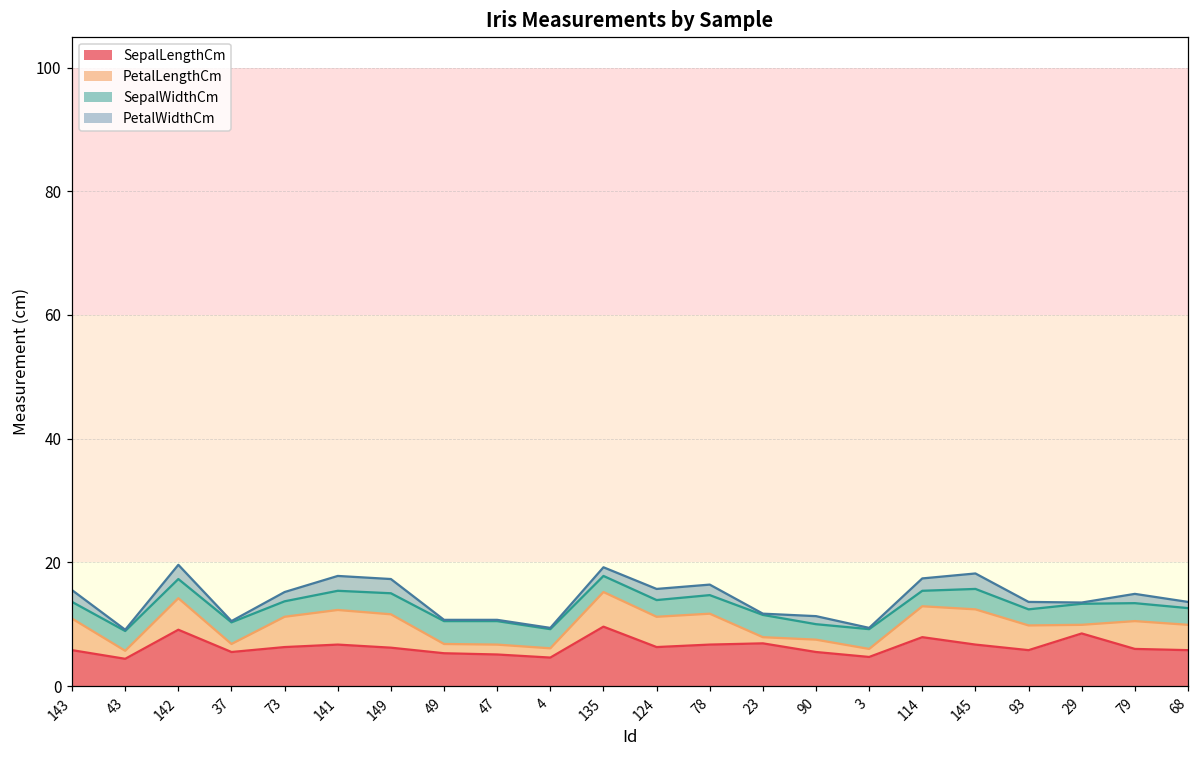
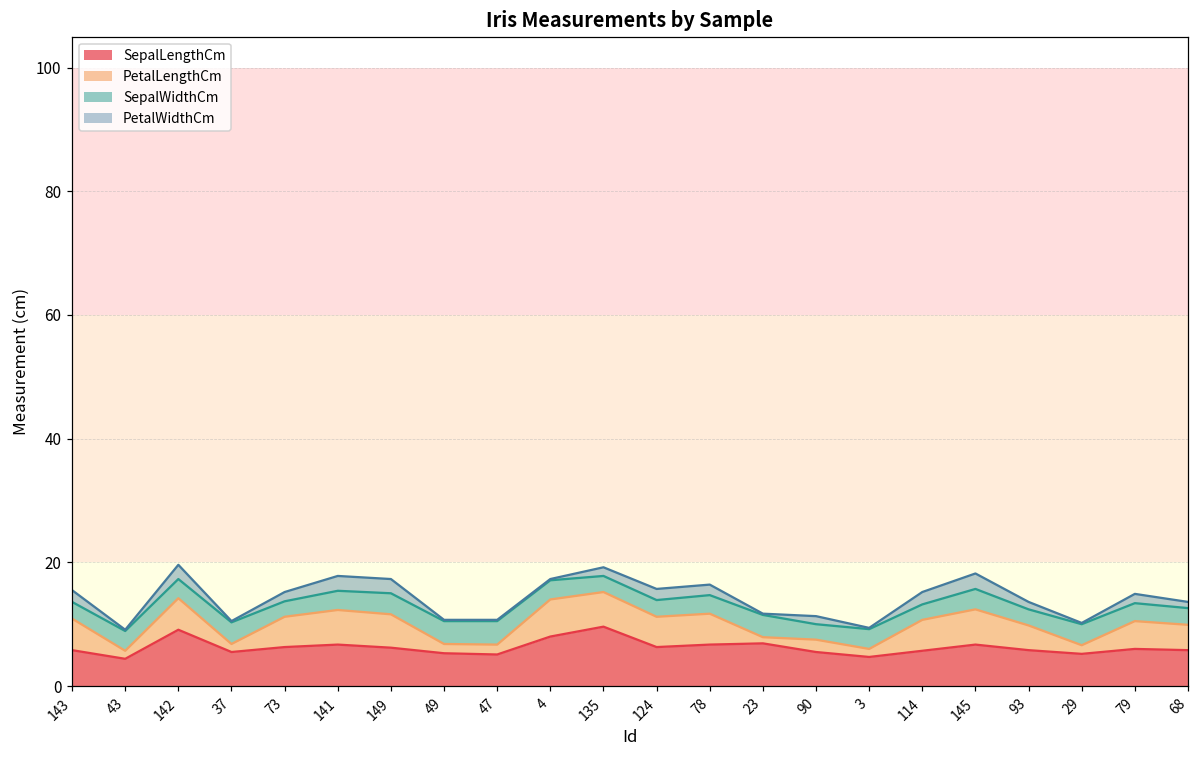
SepalLengthCm, 4: 5 -> 8
PetalLengthCm, 4: 2 -> 6
SepalLengthCm, 114: 8 -> 6
SepalLengthCm, 29: 9 -> 5
